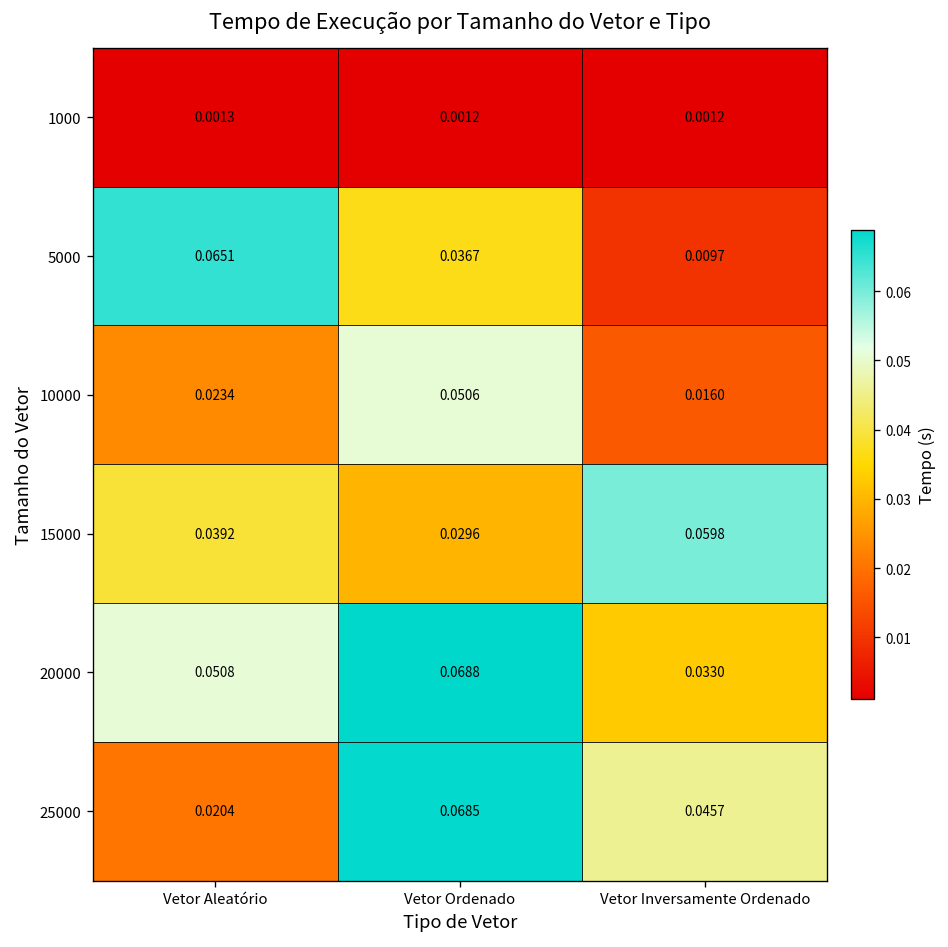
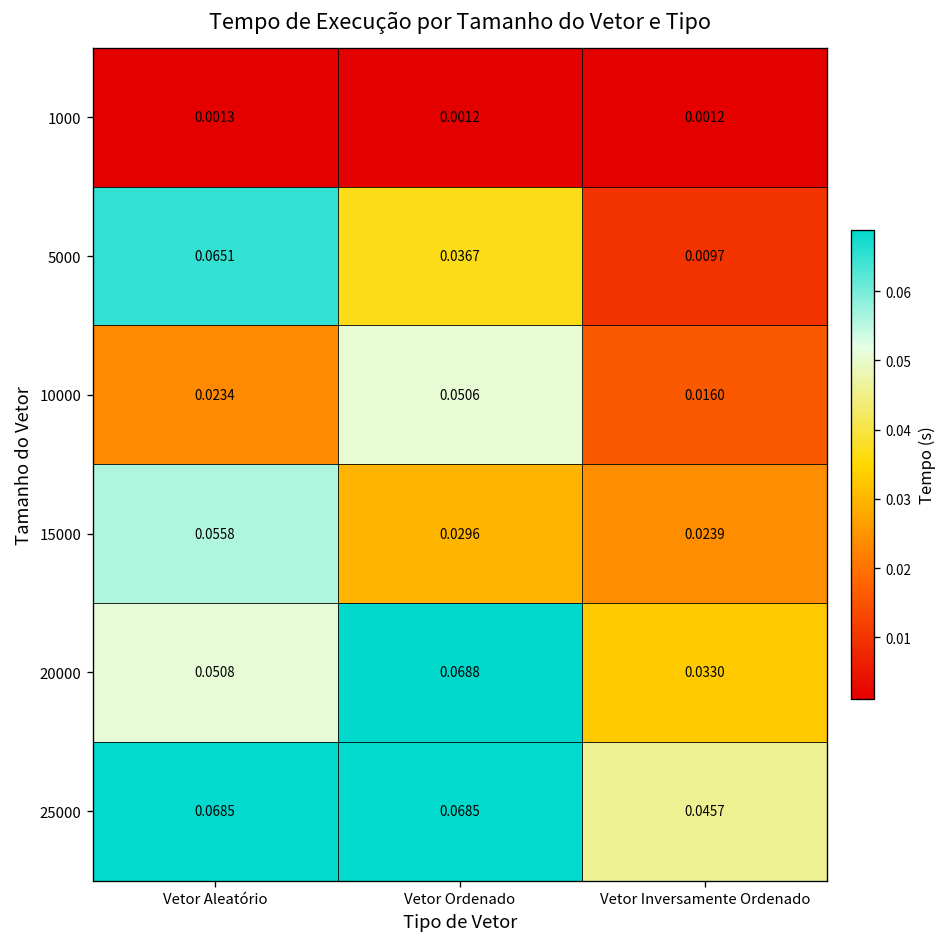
15000, Vetor Aleatório: 0.0392 -> 0.0558
15000, Vetor Inversamente Ordenado: 0.0598 -> 0.0239
25000, Vetor Aleatório: 0.0204 -> 0.0685
